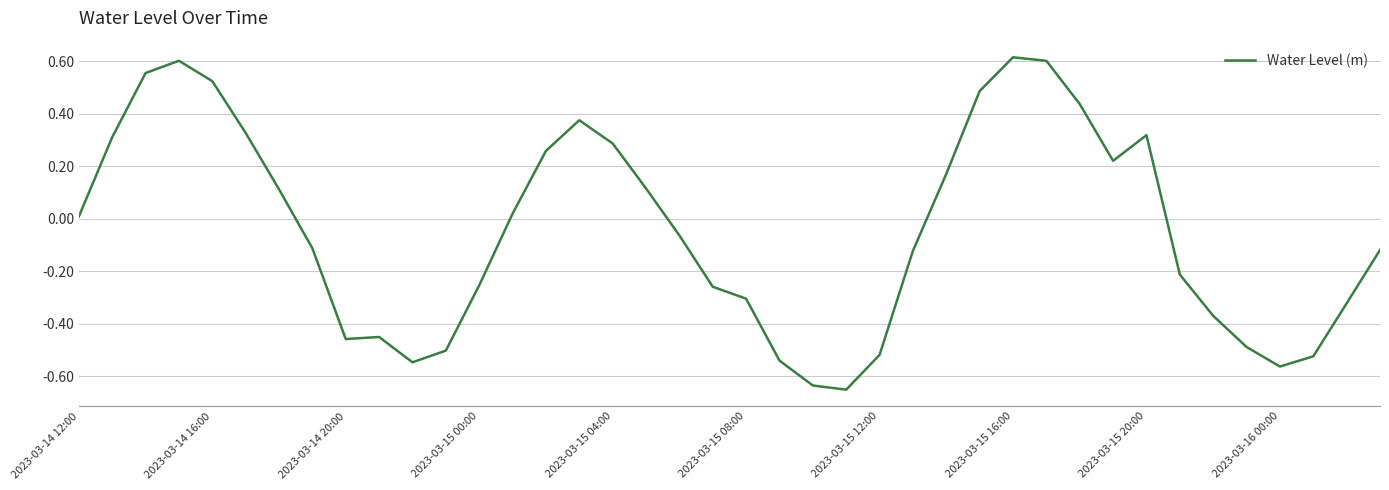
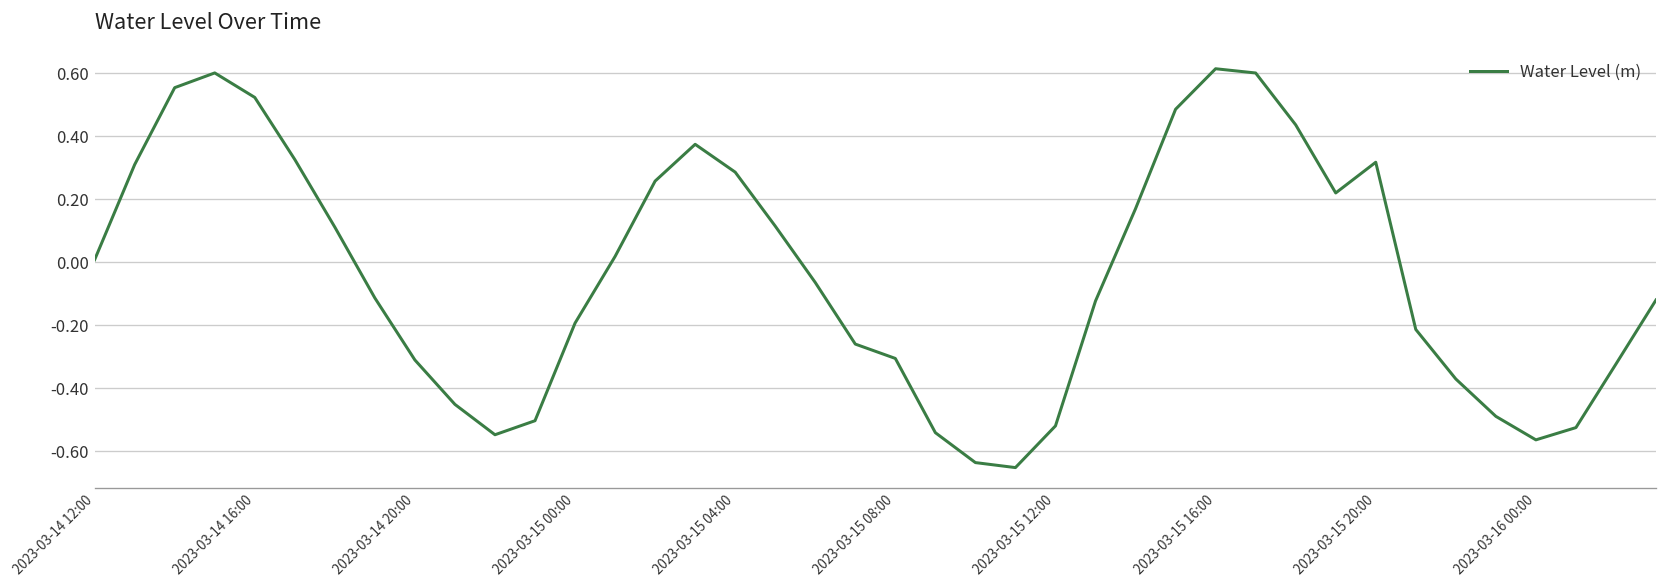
2023-03-14 20:00: -0.46 -> -0.31
2023-03-15 00:00: -0.25 -> -0.19
